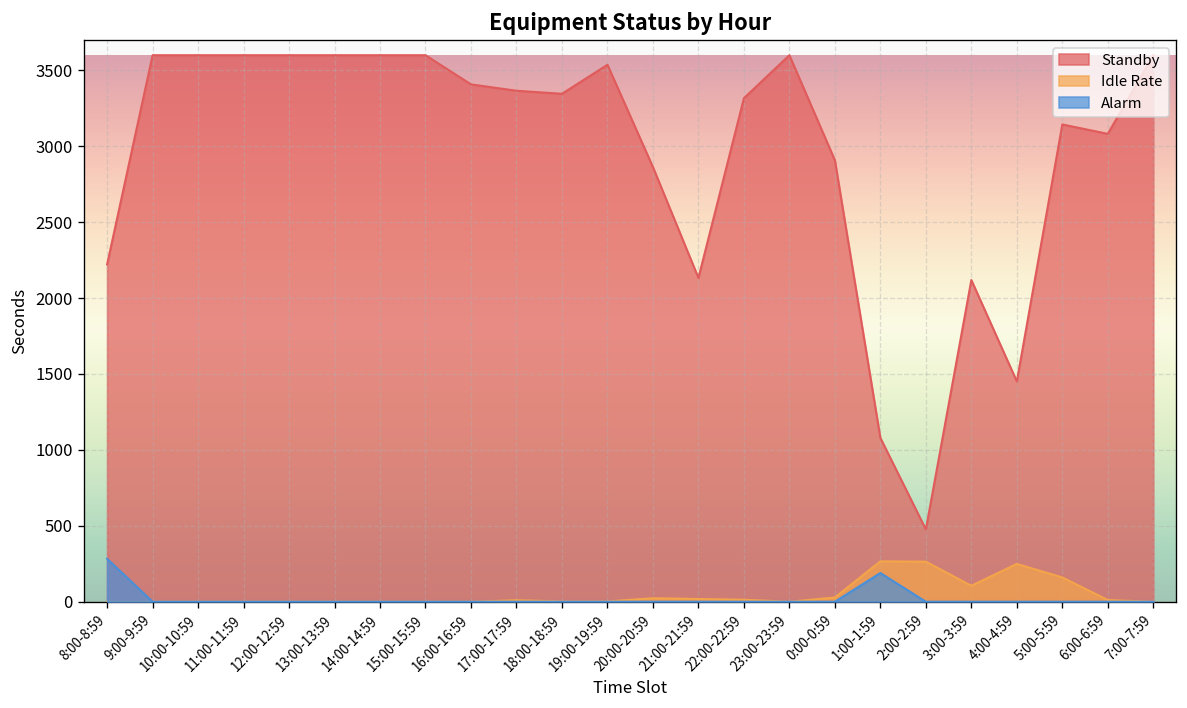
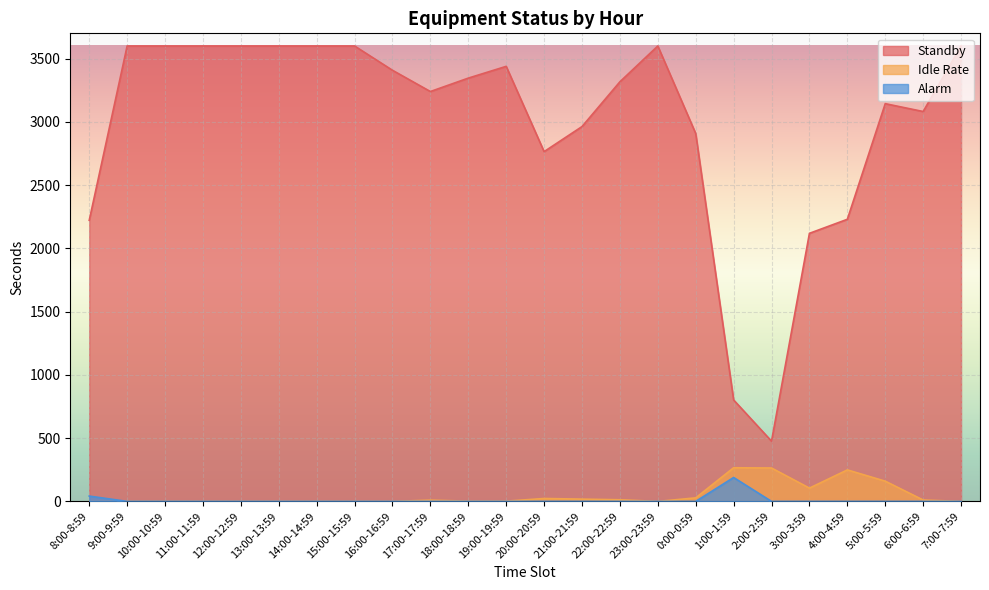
Alarm, 8:00-8:59: 280 -> 40
Standby, 17:00-17:59: 3370 -> 3240
Standby, 19:00-19:59: 3540 -> 3440
Standby, 20:00-20:59: 2860 -> 2770
Standby, 21:00-21:59: 2130 -> 2960
Standby, 1:00-1:59: 1080 -> 800
Standby, 4:00-4:59: 1450 -> 2230
